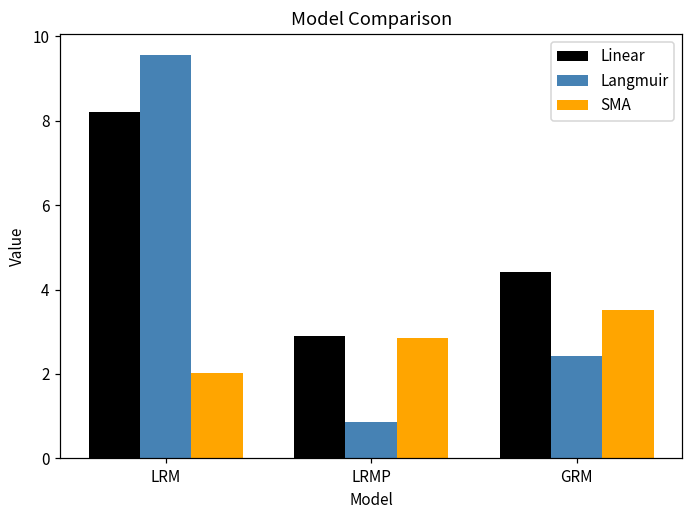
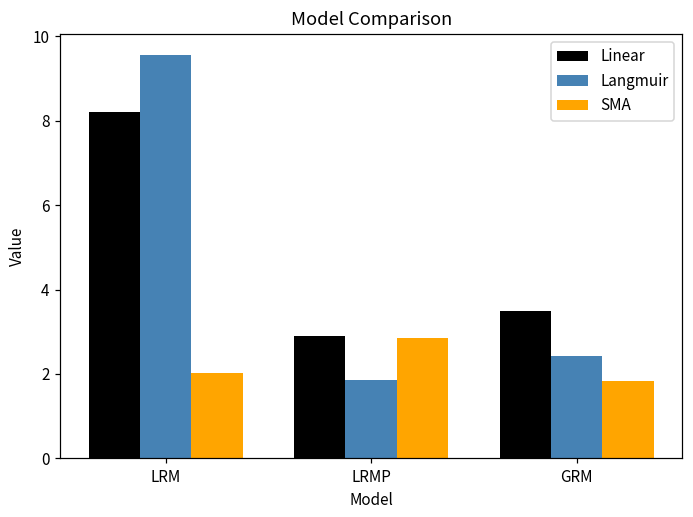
Langmuir, LRMP: 0.9 -> 1.9
Linear, GRM: 4.4 -> 3.5
SMA, GRM: 3.5 -> 1.8
